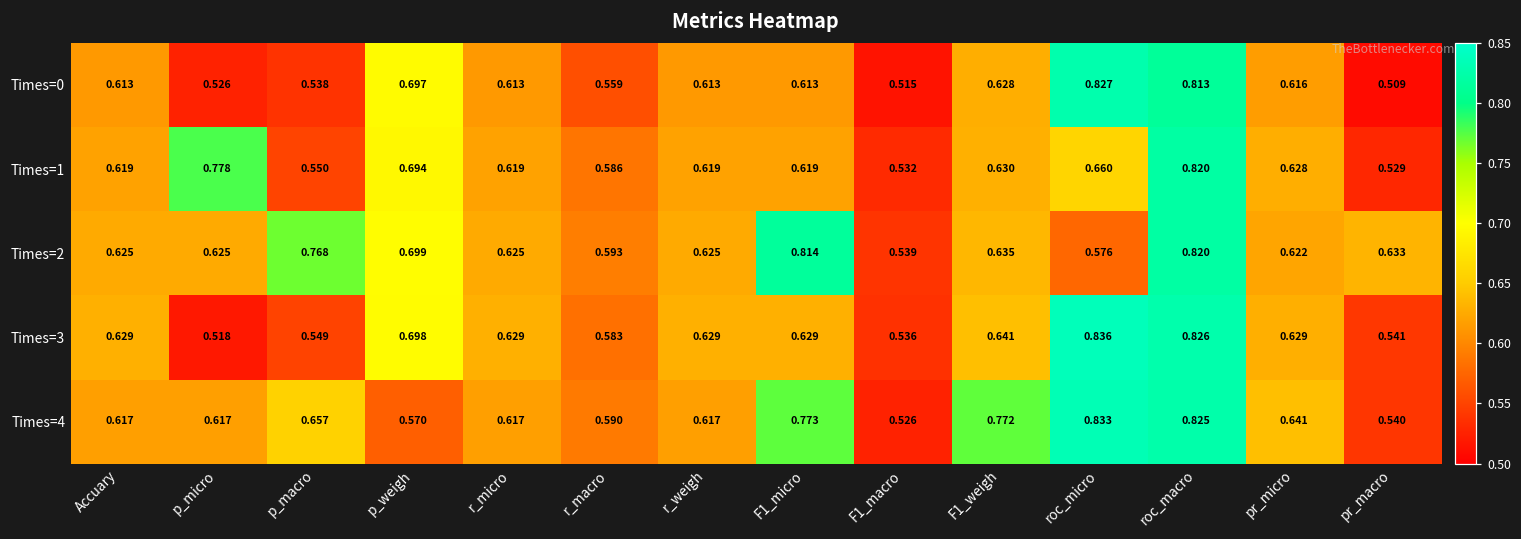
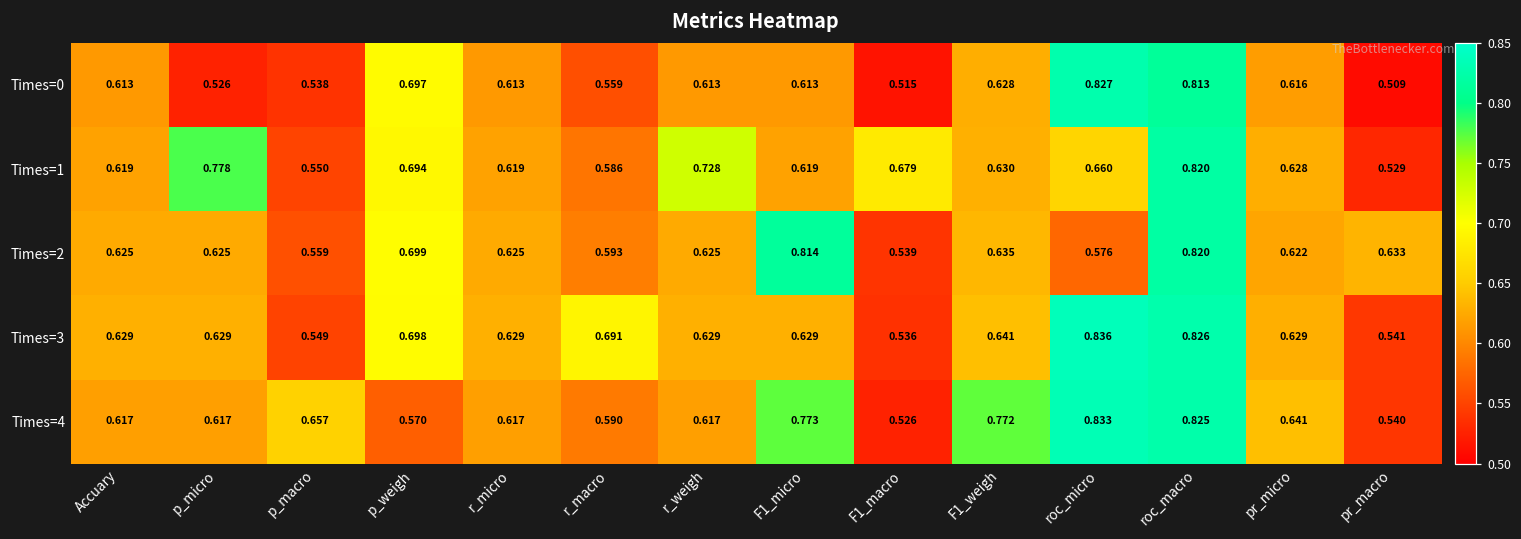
Times=1, r_weigh: 0.619 -> 0.728
Times=1, F1_macro: 0.532 -> 0.679
Times=2, p_macro: 0.768 -> 0.559
Times=3, p_micro: 0.518 -> 0.629
Times=3, r_macro: 0.583 -> 0.691
